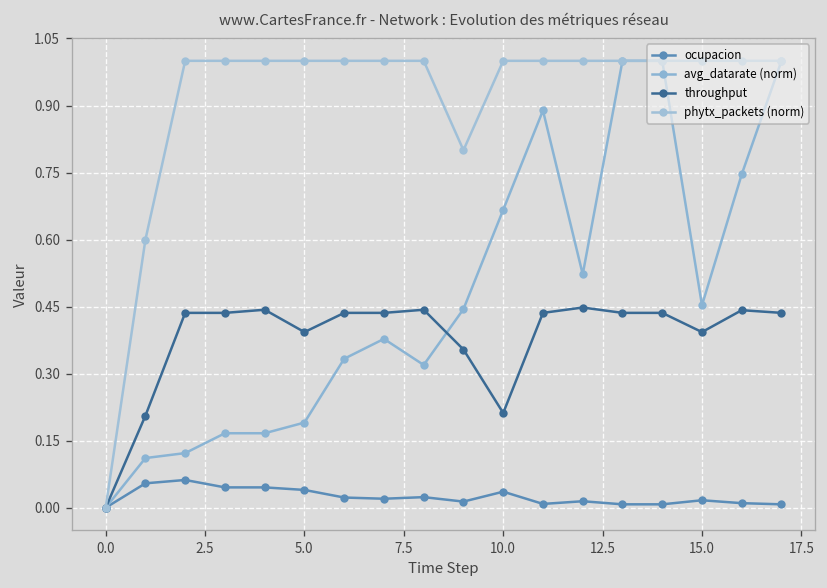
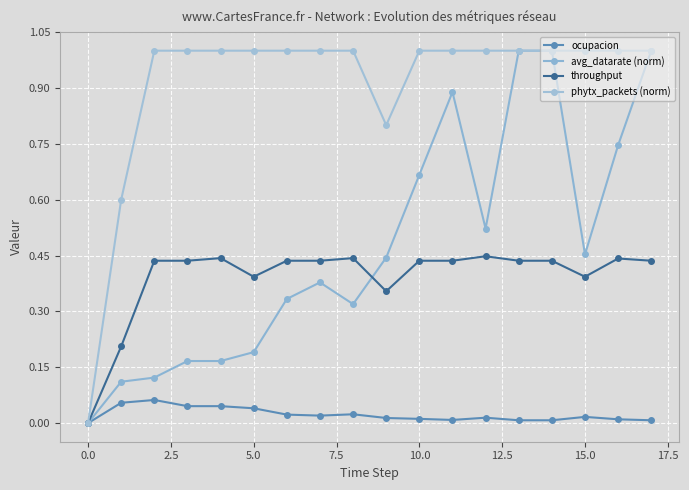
ocupacion, 10.0: 0.04 -> 0.01
throughput, 10.0: 0.21 -> 0.44
